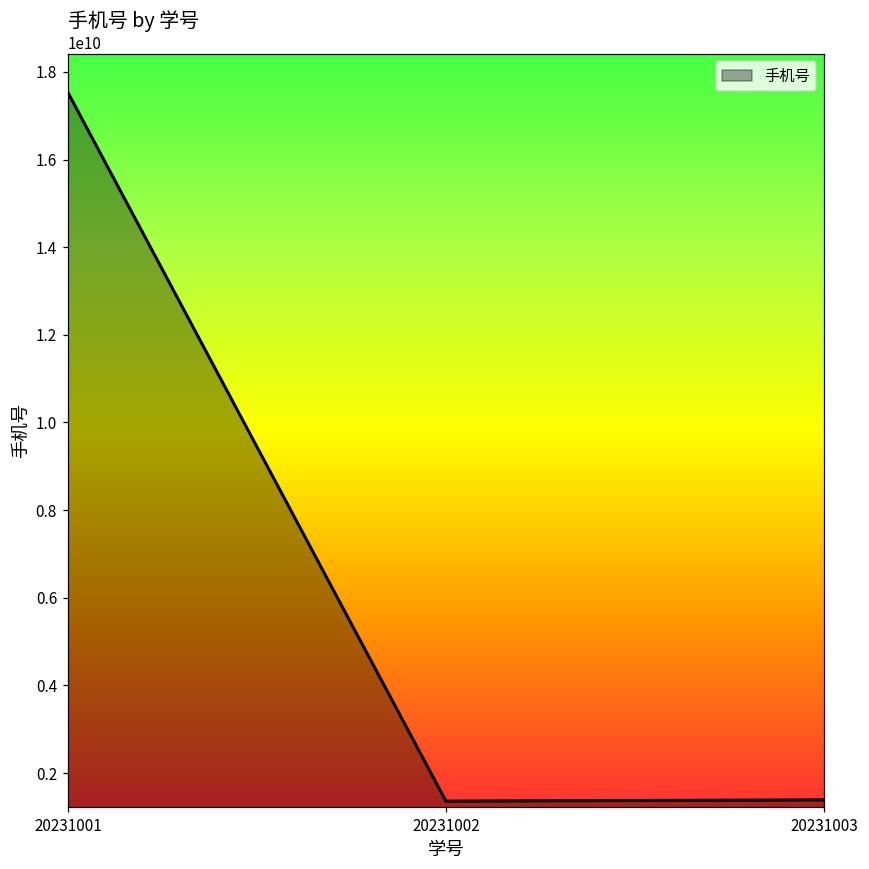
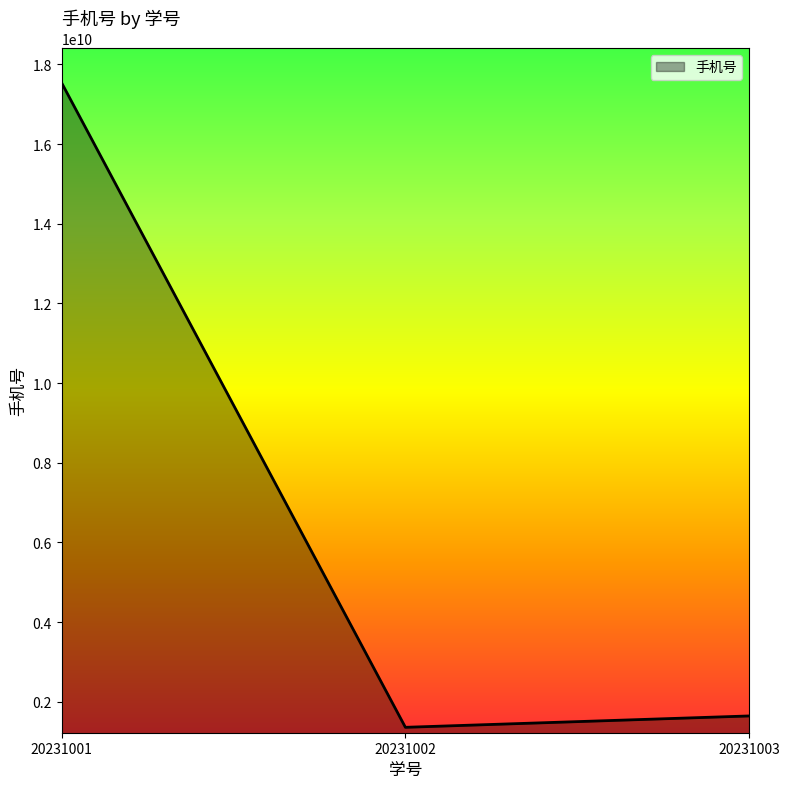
20231003: 1400000000 -> 1600000000
